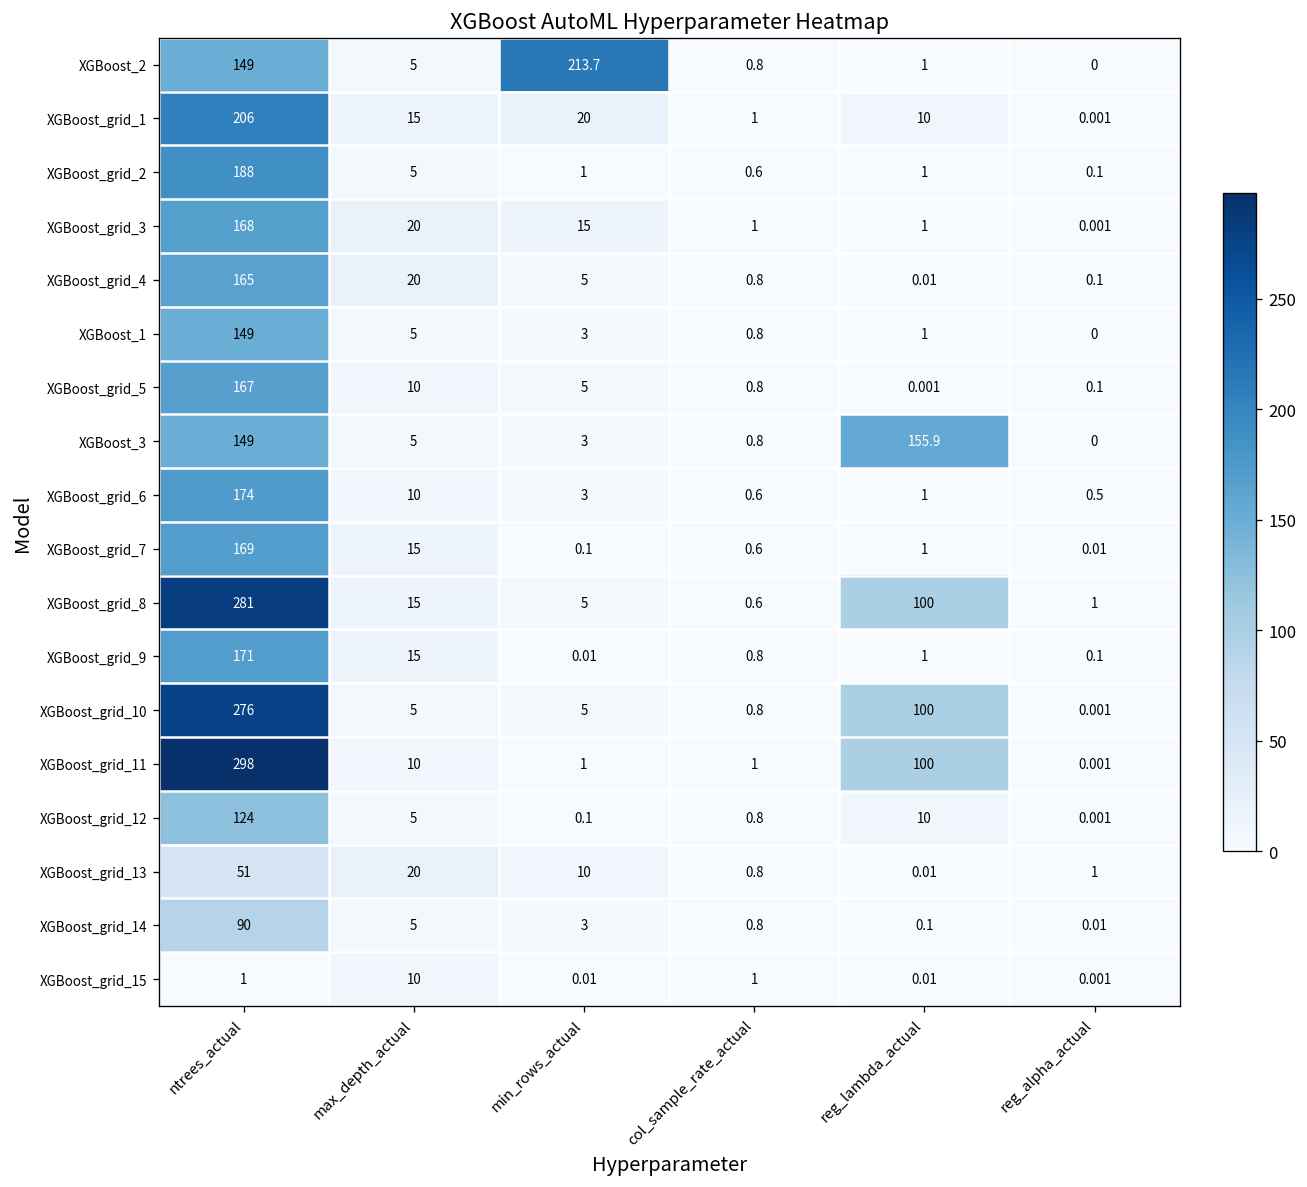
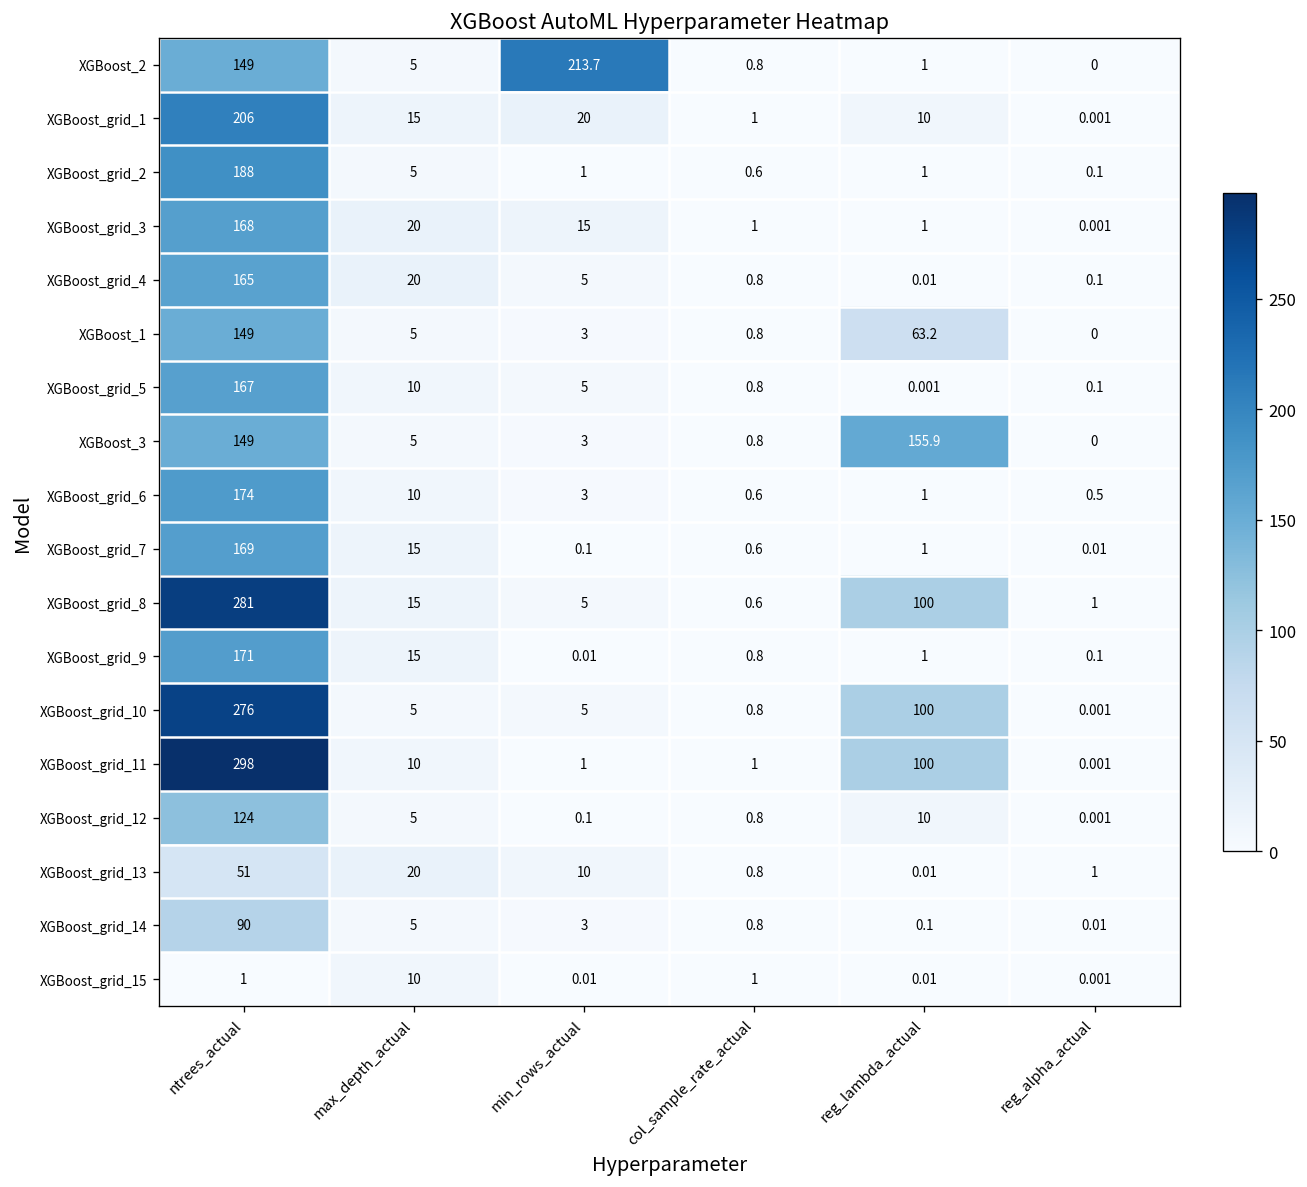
XGBoost_1, reg_lambda_actual: 1 -> 63.2
